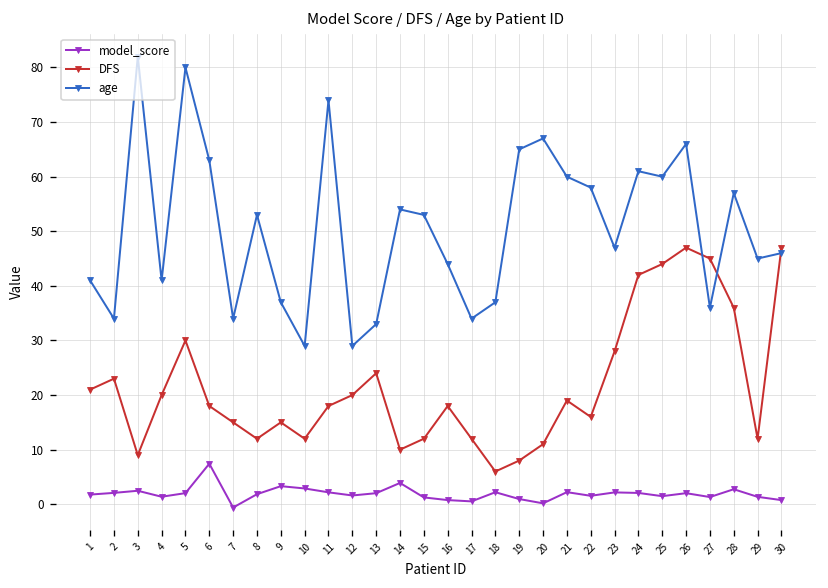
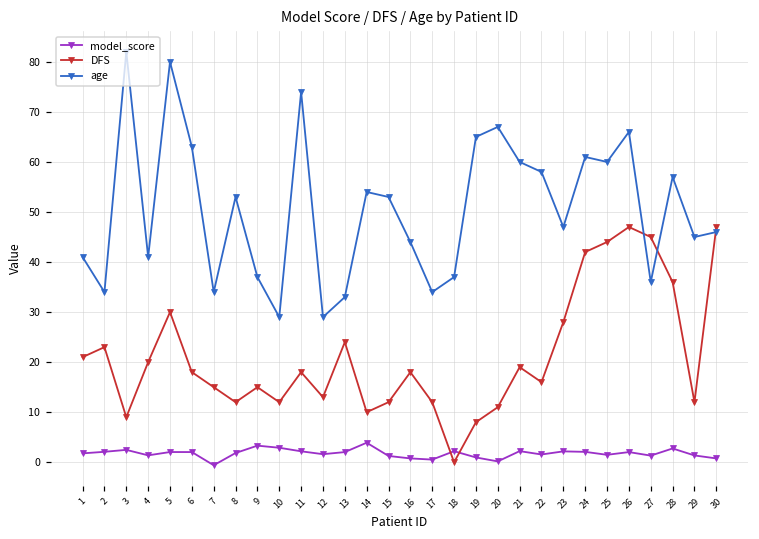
model_score, 6: 7 -> 2
DFS, 12: 20 -> 13
DFS, 18: 6 -> 0
